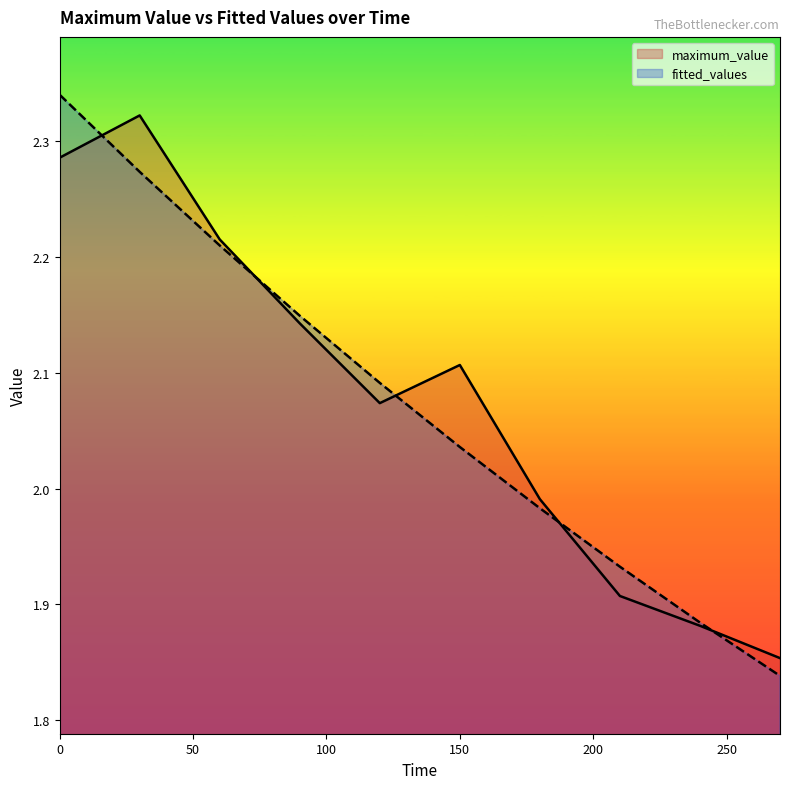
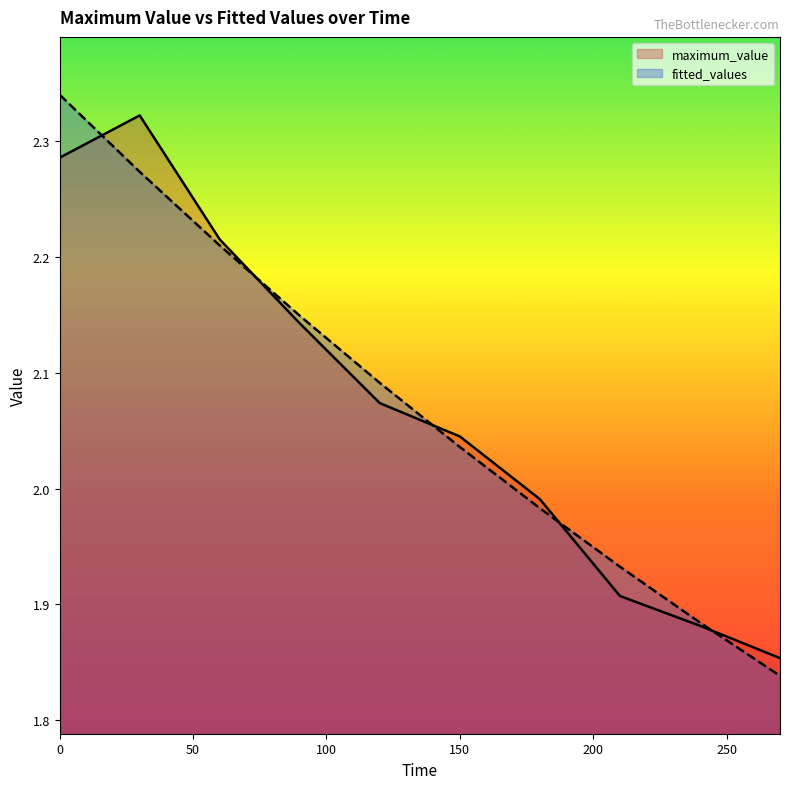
maximum_value, 150: 2.107 -> 2.045
